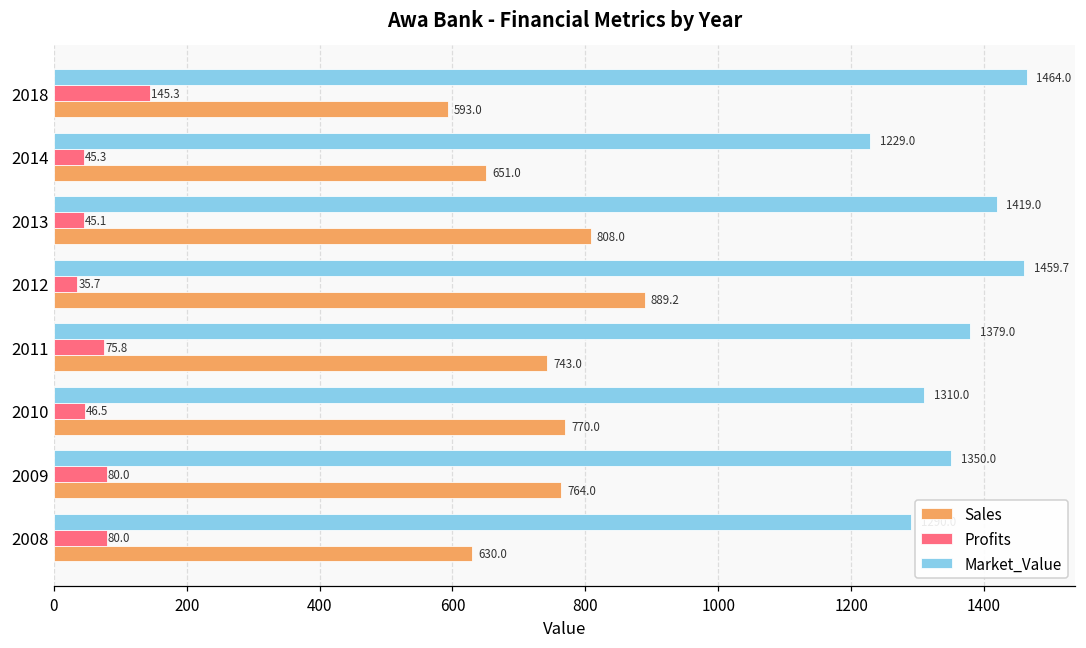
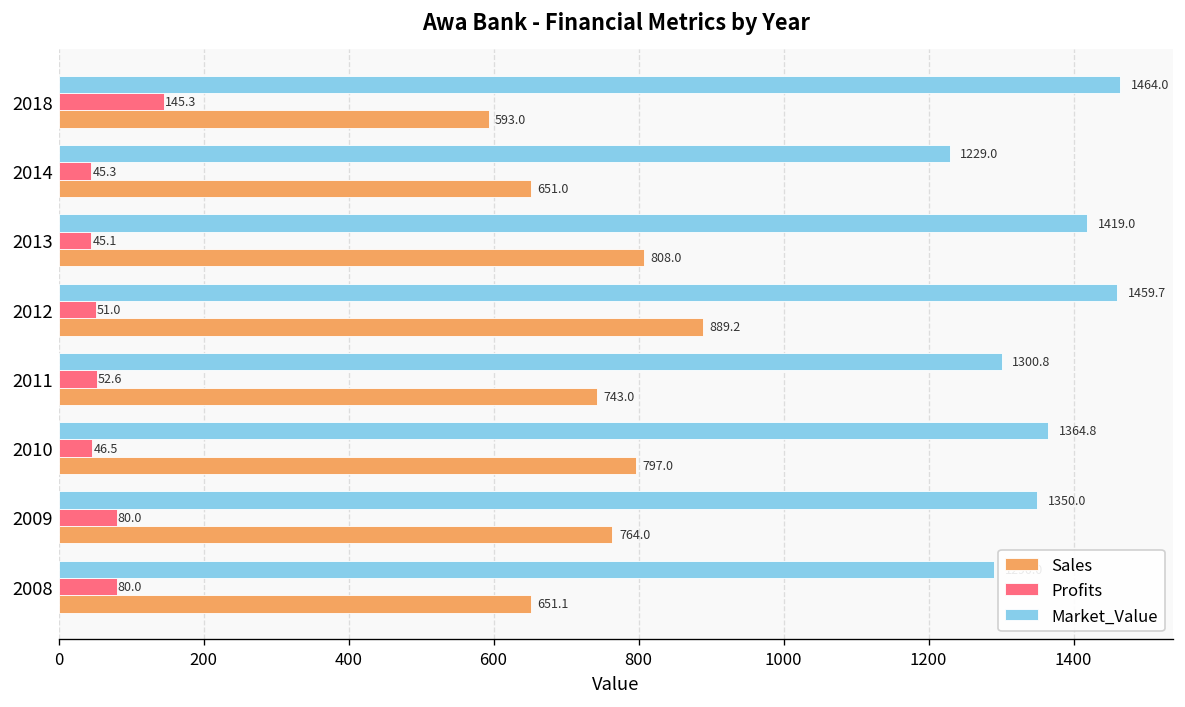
Profits, 2012: 35.7 -> 51.0
Market_Value, 2011: 1379.0 -> 1300.8
Profits, 2011: 75.8 -> 52.6
Market_Value, 2010: 1310.0 -> 1364.8
Sales, 2010: 770.0 -> 797.0
Sales, 2008: 630.0 -> 651.1
